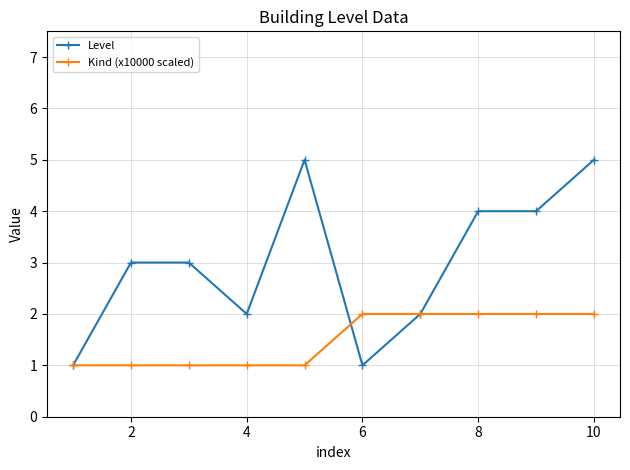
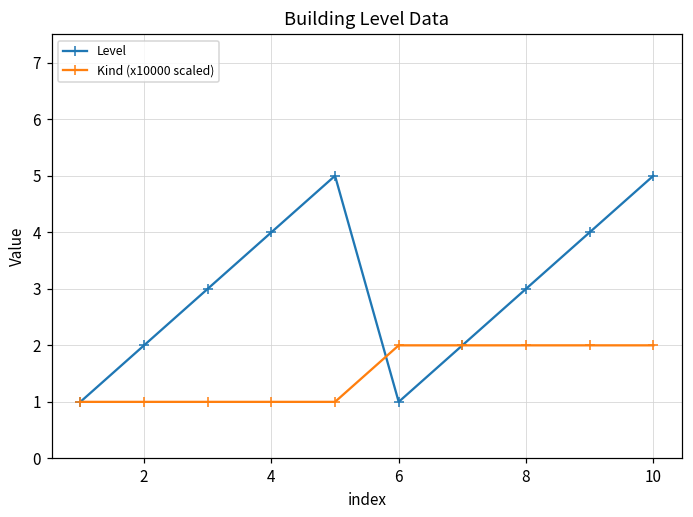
Level, 2: 3 -> 2
Level, 4: 2 -> 4
Level, 8: 4 -> 3
